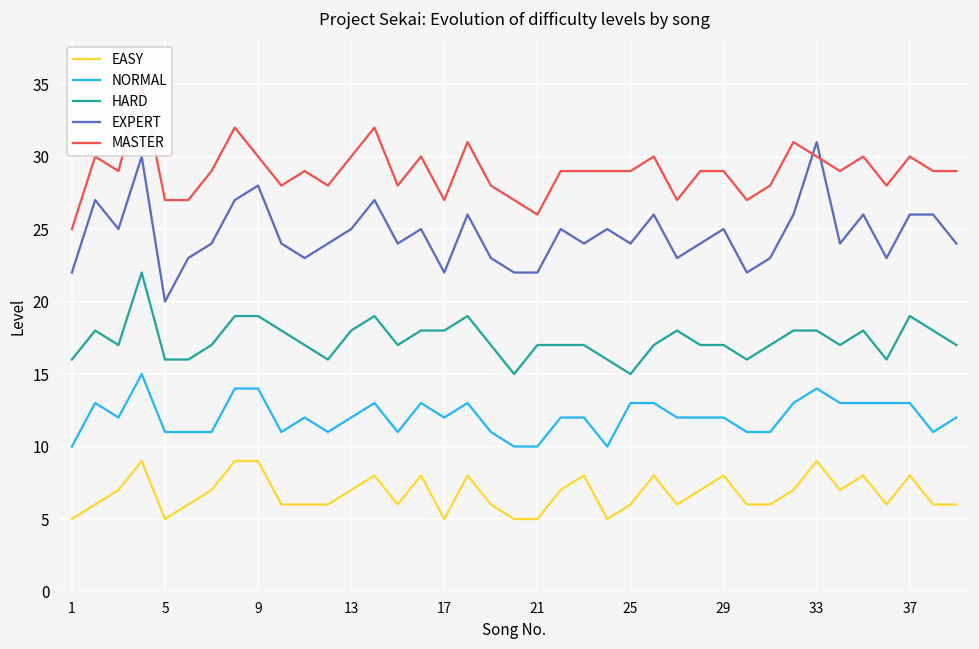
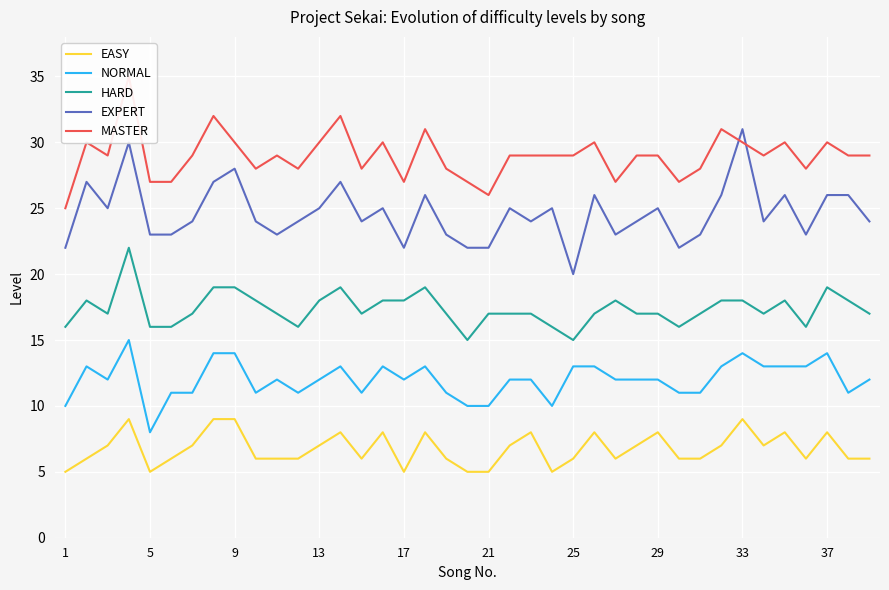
NORMAL, 5: 11 -> 8
EXPERT, 5: 20 -> 23
EXPERT, 25: 24 -> 20
NORMAL, 37: 13 -> 14
